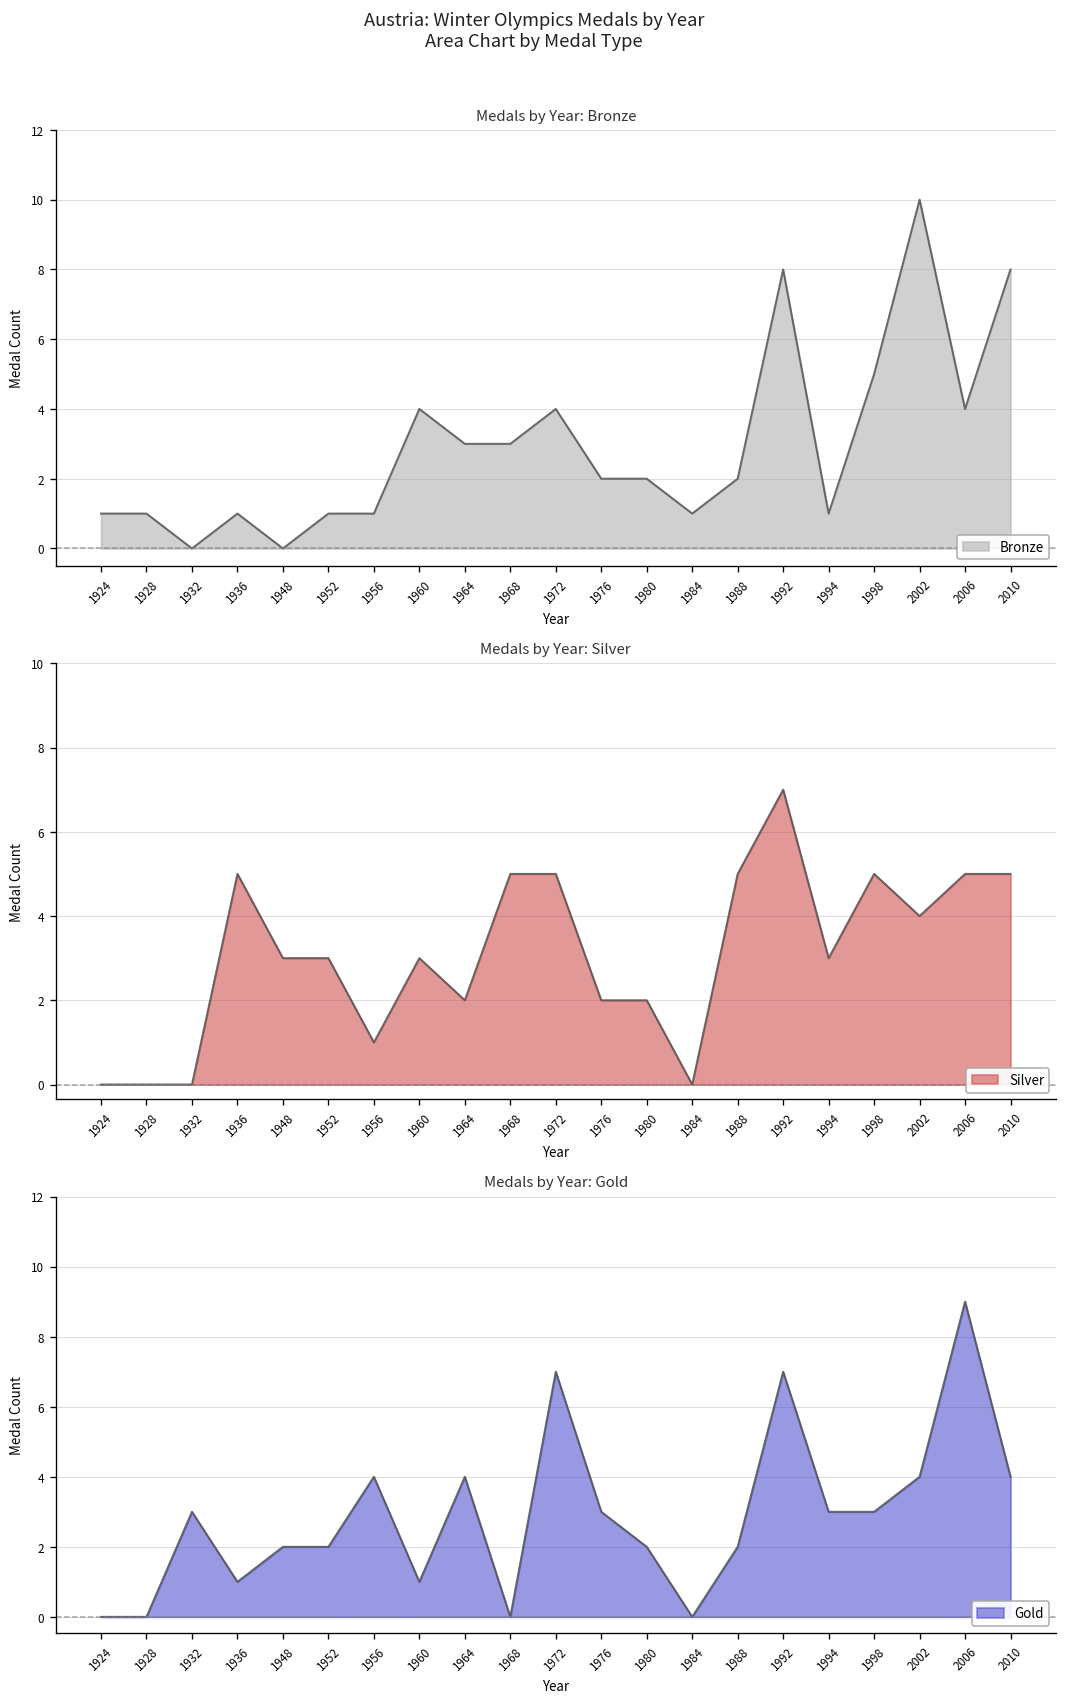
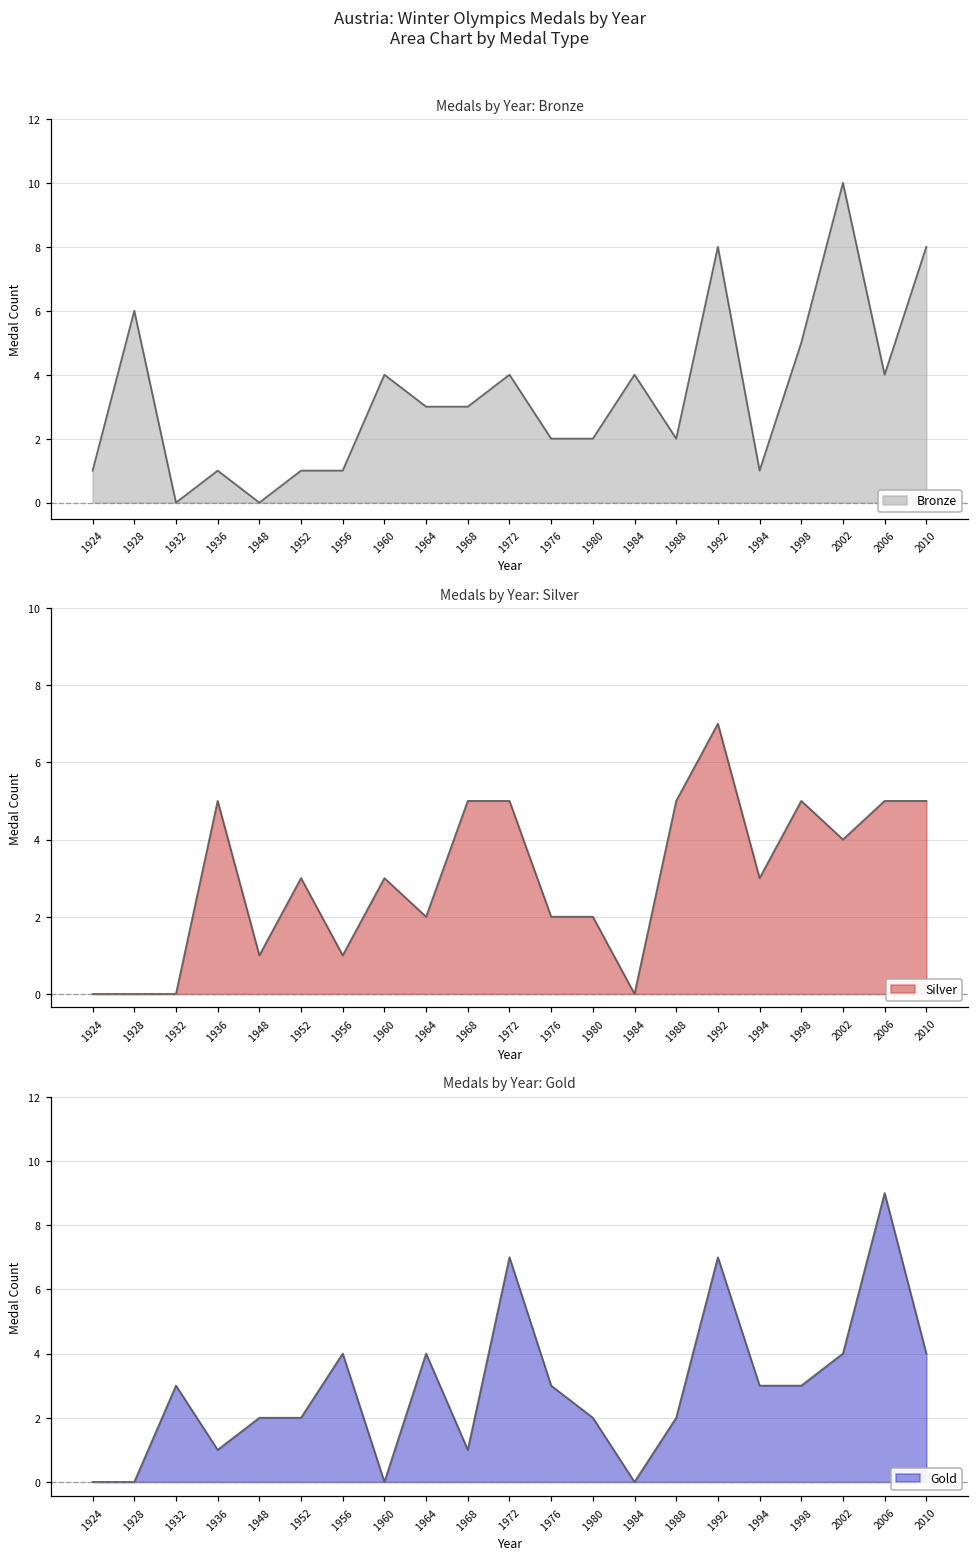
Medals by Year: Bronze, 1928: 1 -> 6
Medals by Year: Bronze, 1984: 1 -> 4
Medals by Year: Silver, 1948: 3 -> 1
Medals by Year: Gold, 1960: 1 -> 0
Medals by Year: Gold, 1968: 0 -> 1
